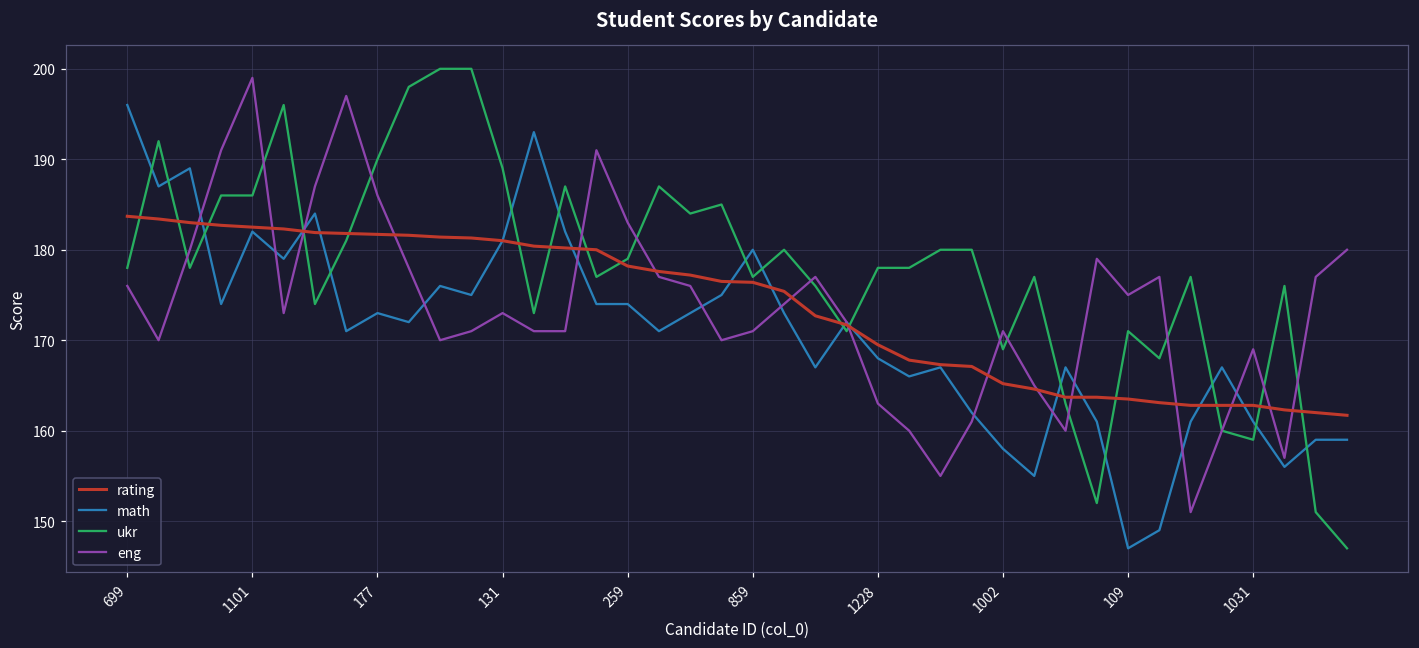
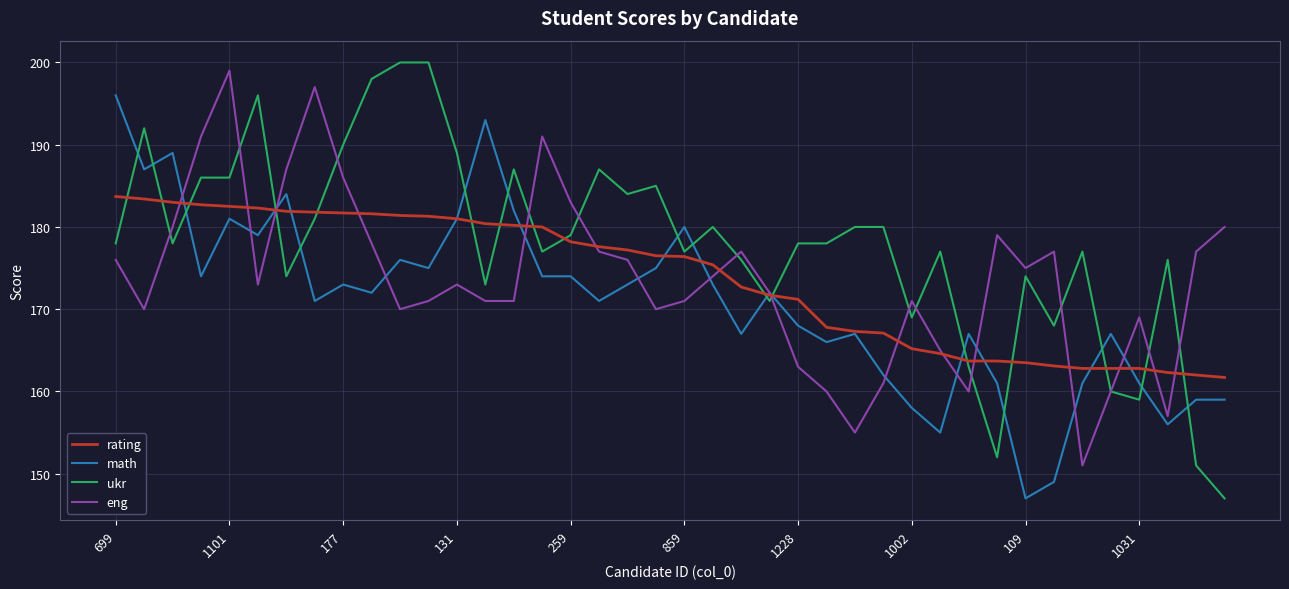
math, 1101: 182 -> 181
rating, 1228: 170 -> 171
ukr, 109: 171 -> 174
